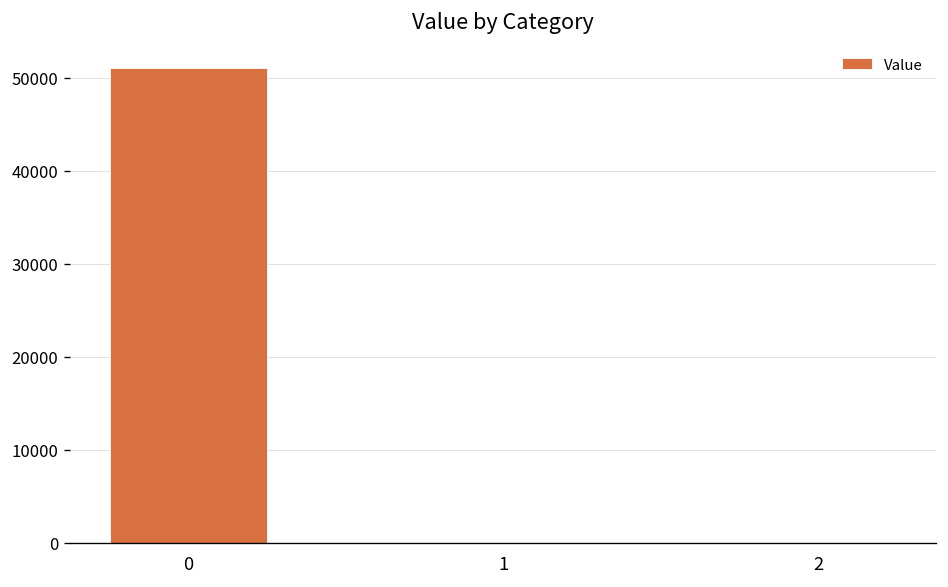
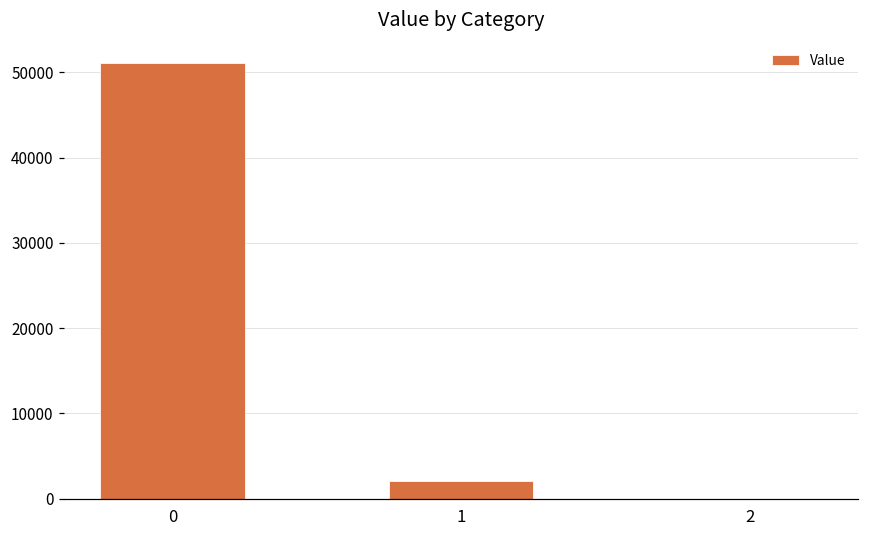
1: 0 -> 2000
